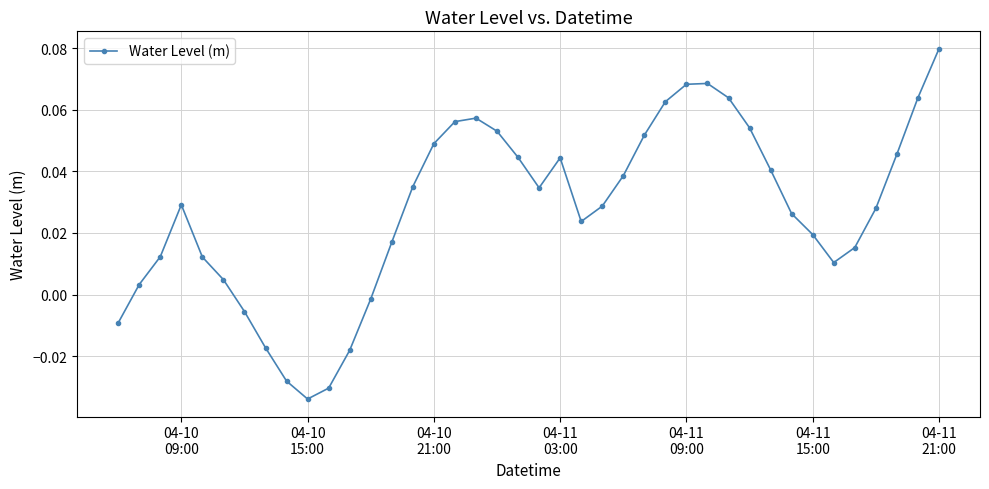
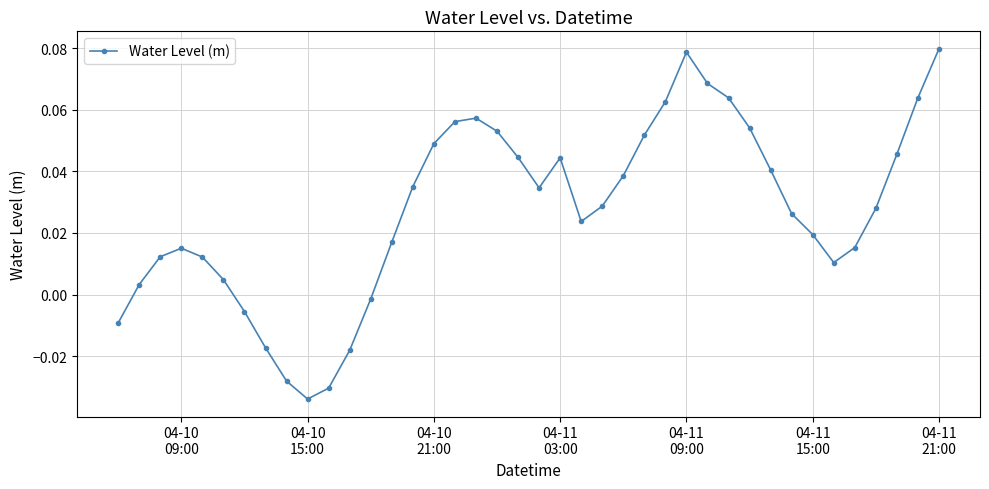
04-10 09:00: 0.029 -> 0.015
04-11 09:00: 0.068 -> 0.079
